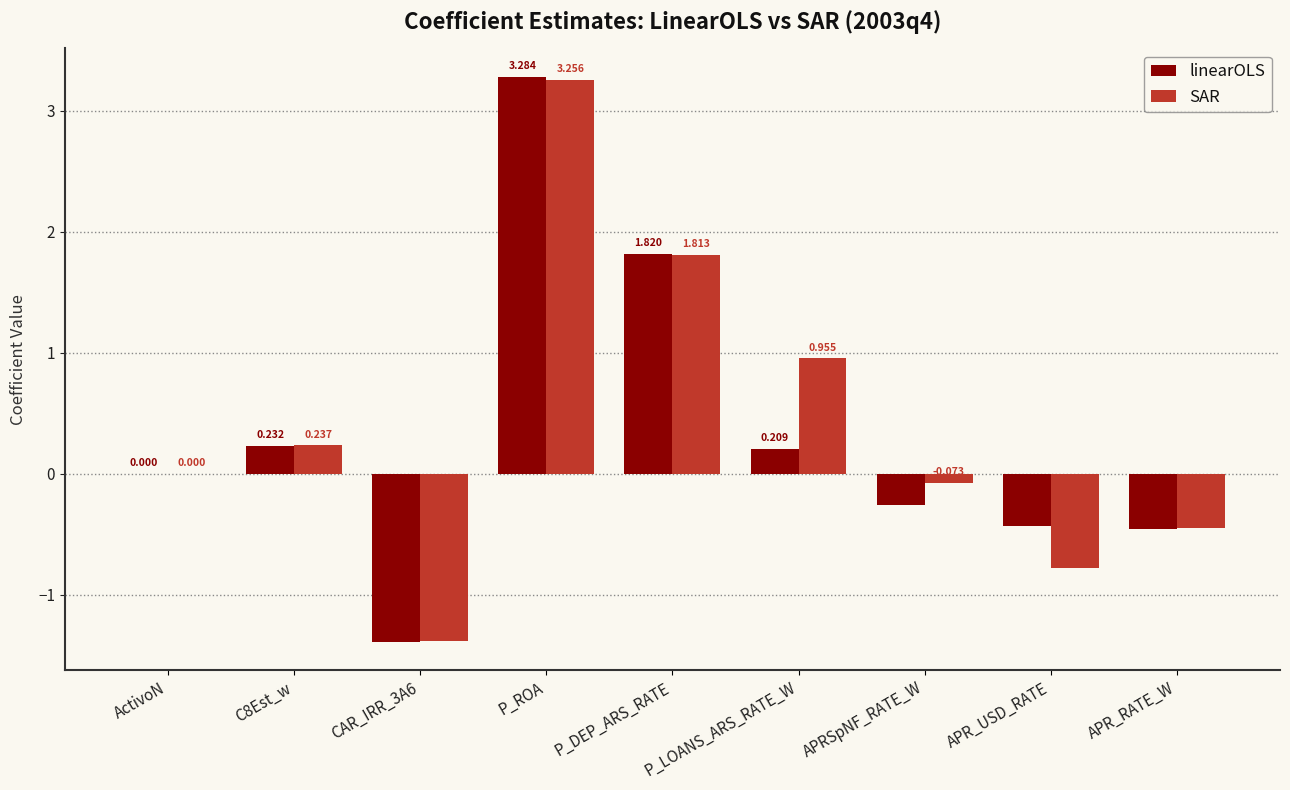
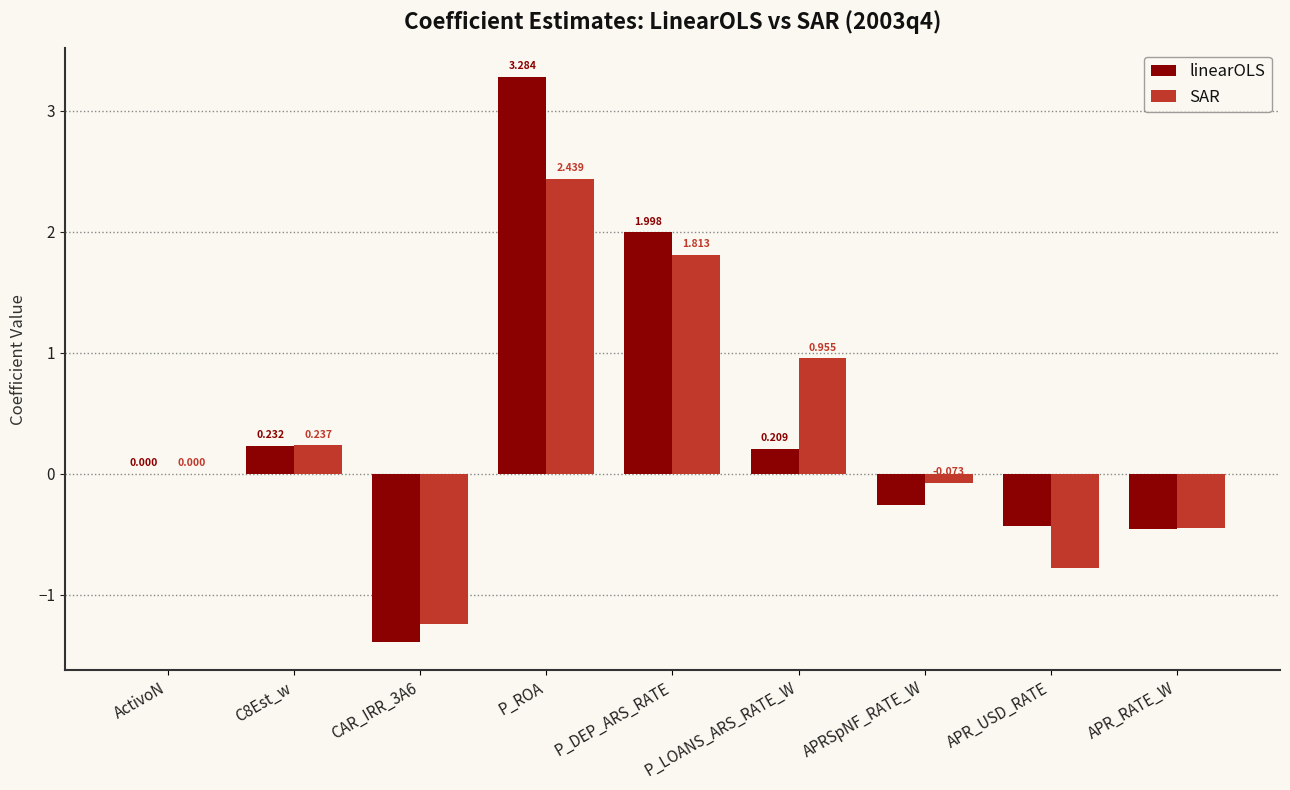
SAR, CAR_IRR_3A6: -1.38 -> -1.24
SAR, P_ROA: 3.256 -> 2.439
linearOLS, P_DEP_ARS_RATE: 1.820 -> 1.998
